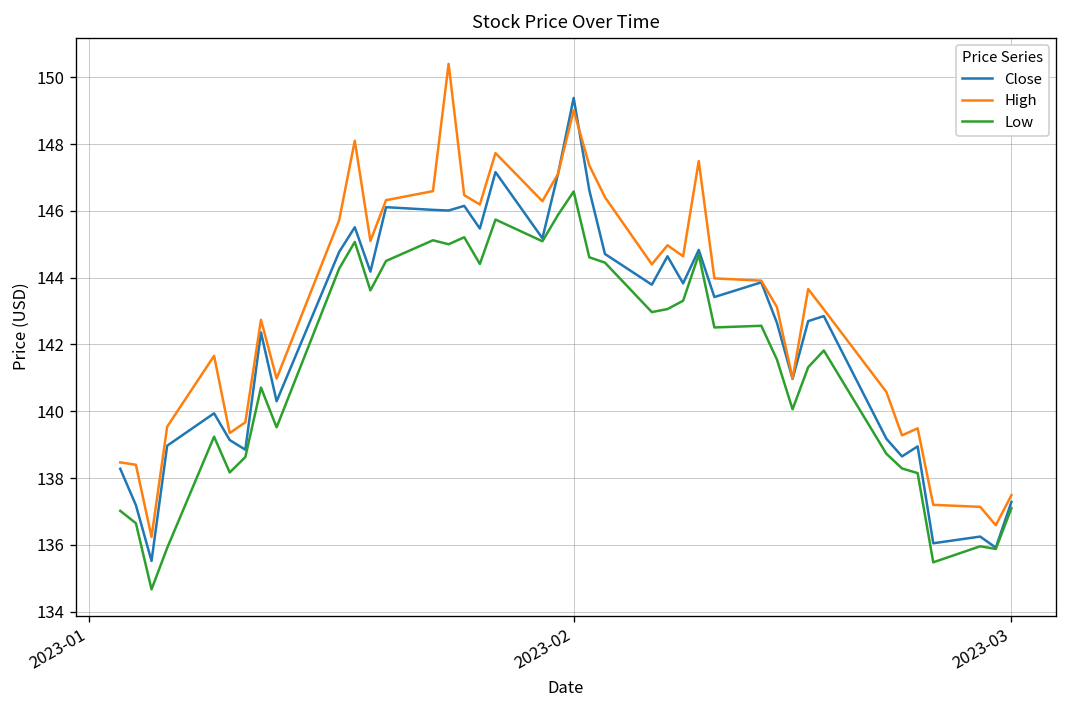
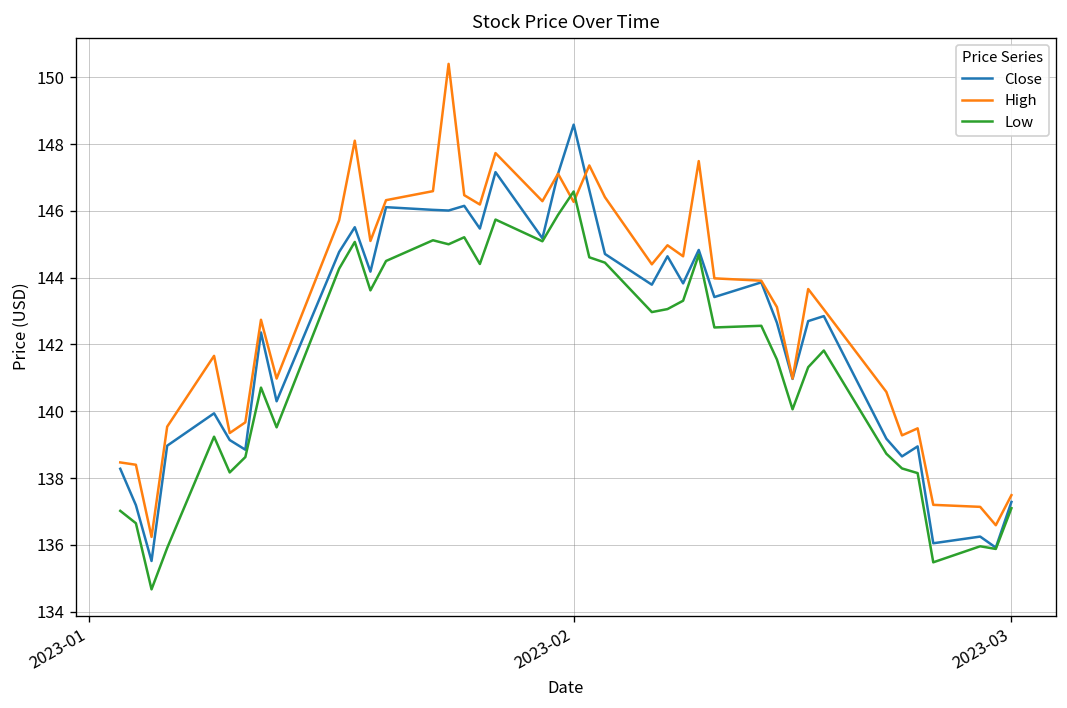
Close, 2023-02: 149.4 -> 148.6
High, 2023-02: 149.0 -> 146.3
